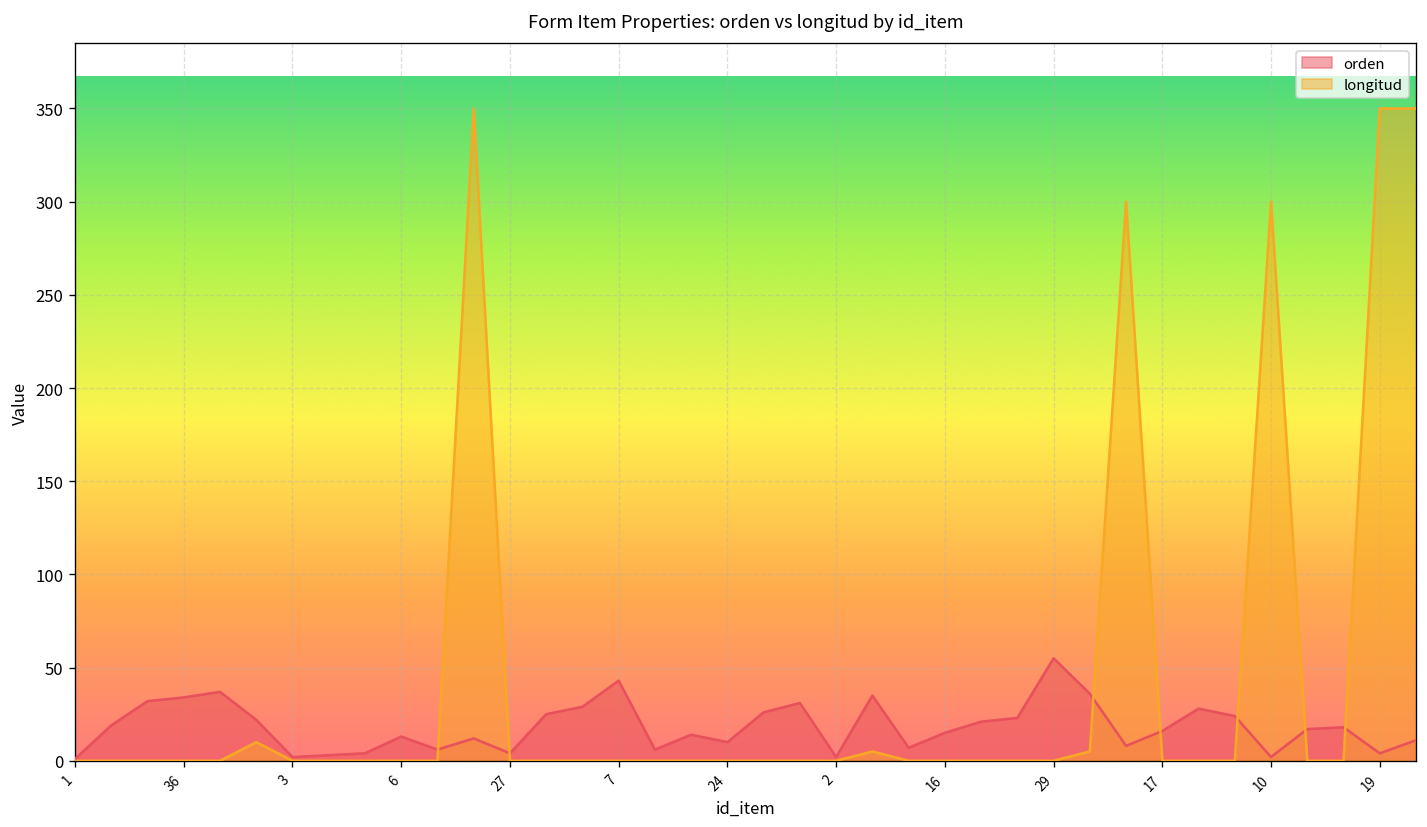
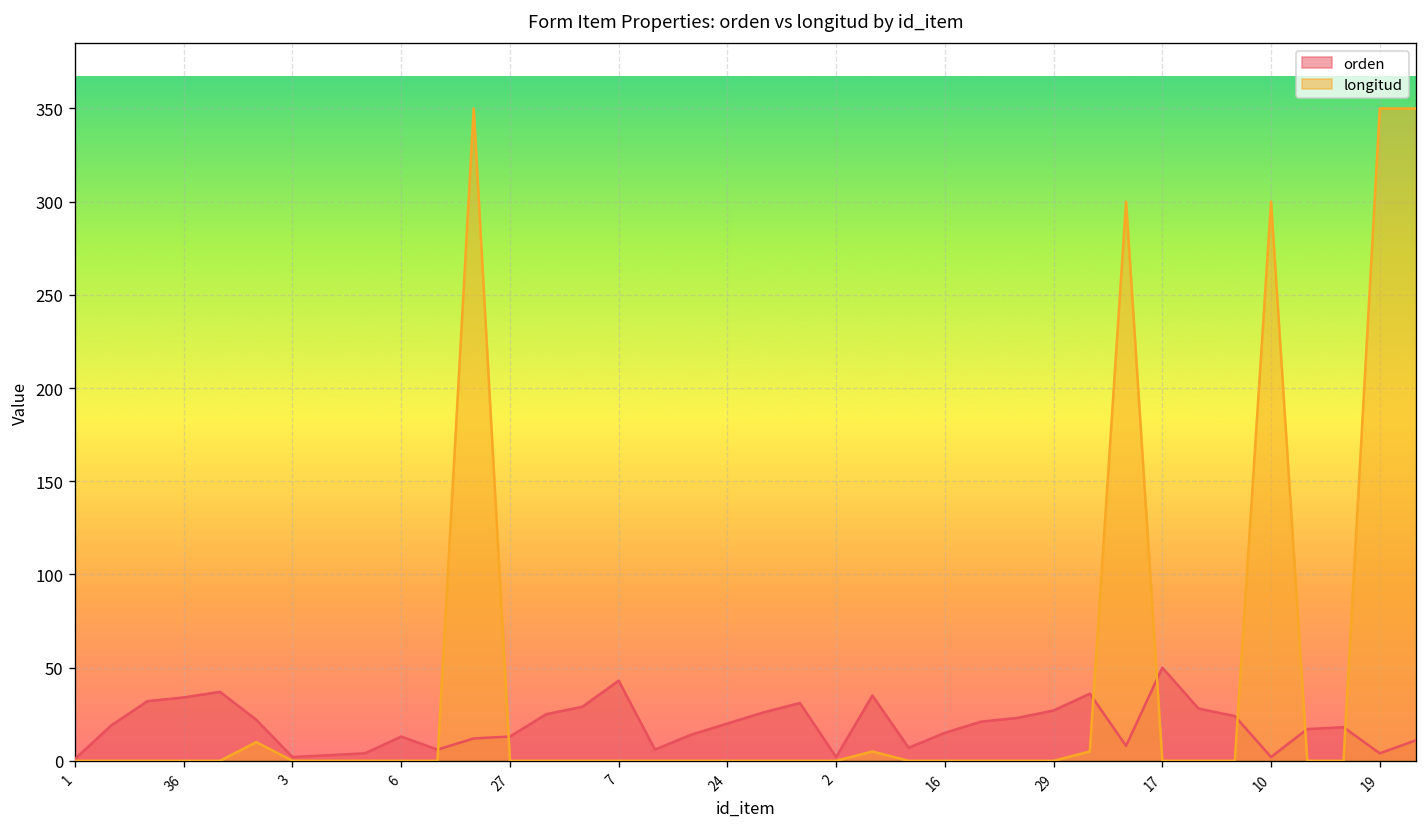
orden, 27: 4 -> 13
orden, 24: 10 -> 20
orden, 29: 55 -> 27
orden, 17: 16 -> 50
